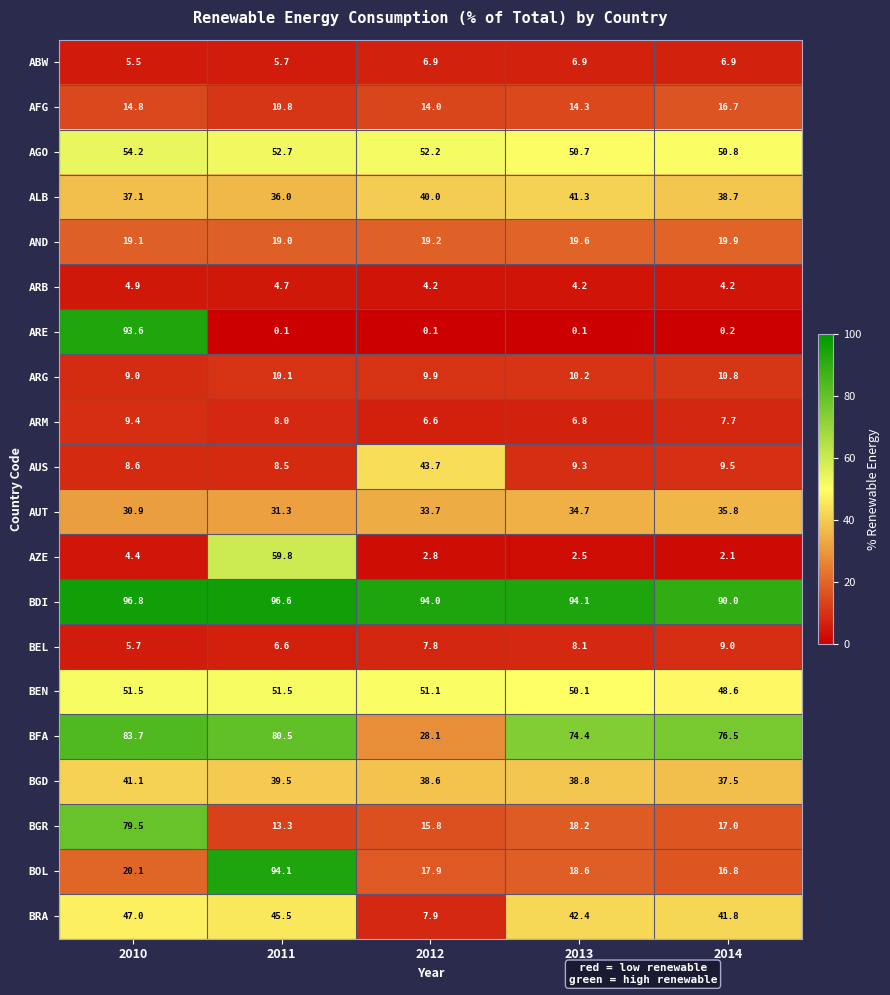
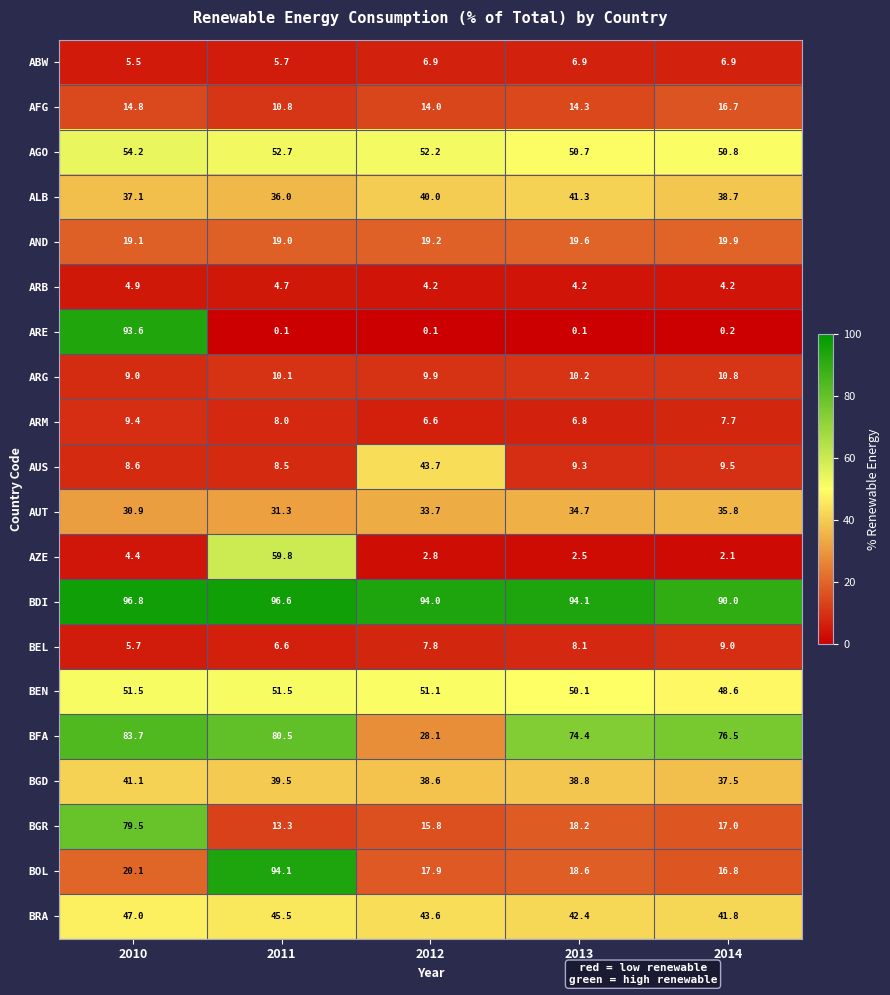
BRA, 2012: 7.9 -> 43.6
